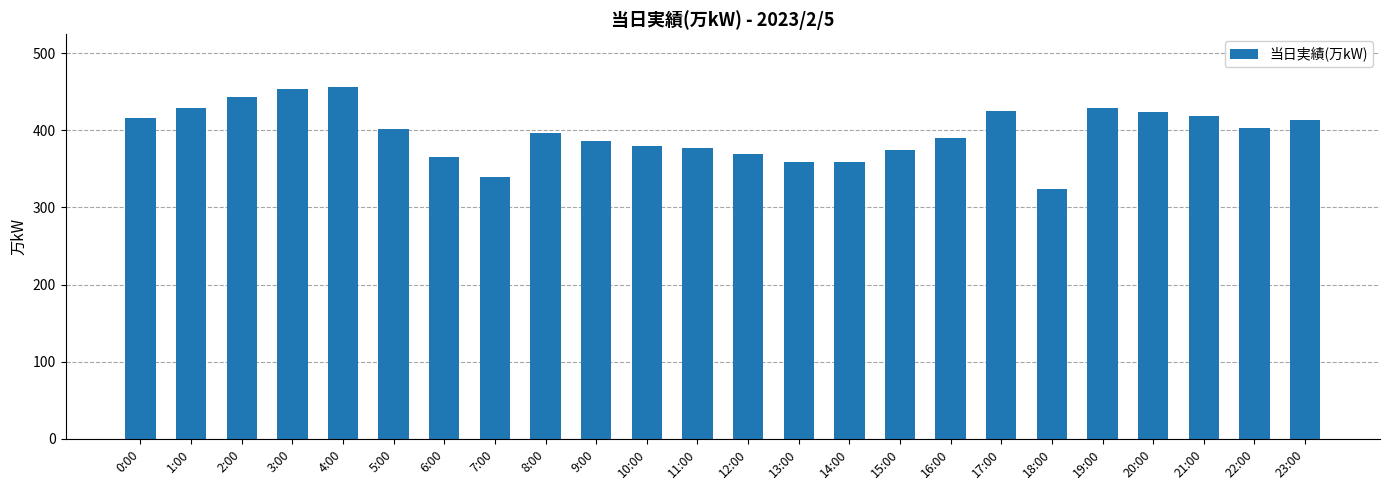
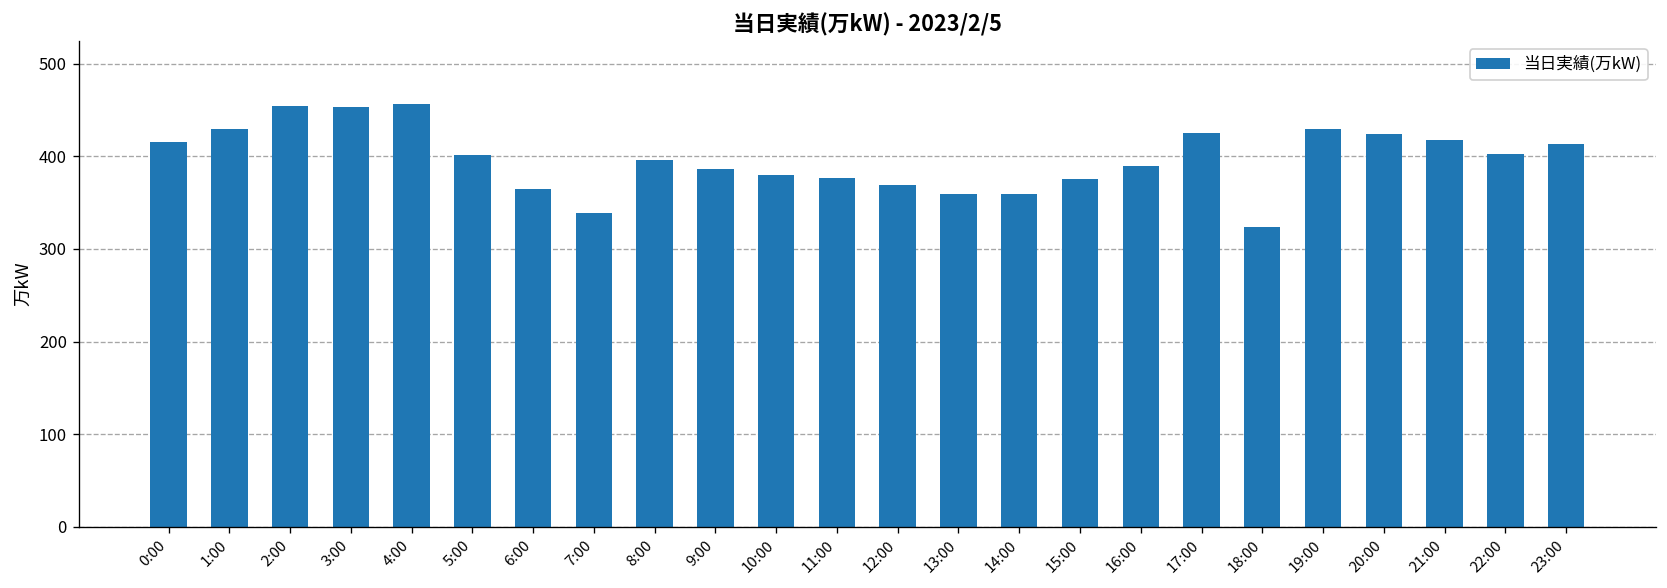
2:00: 440 -> 450
